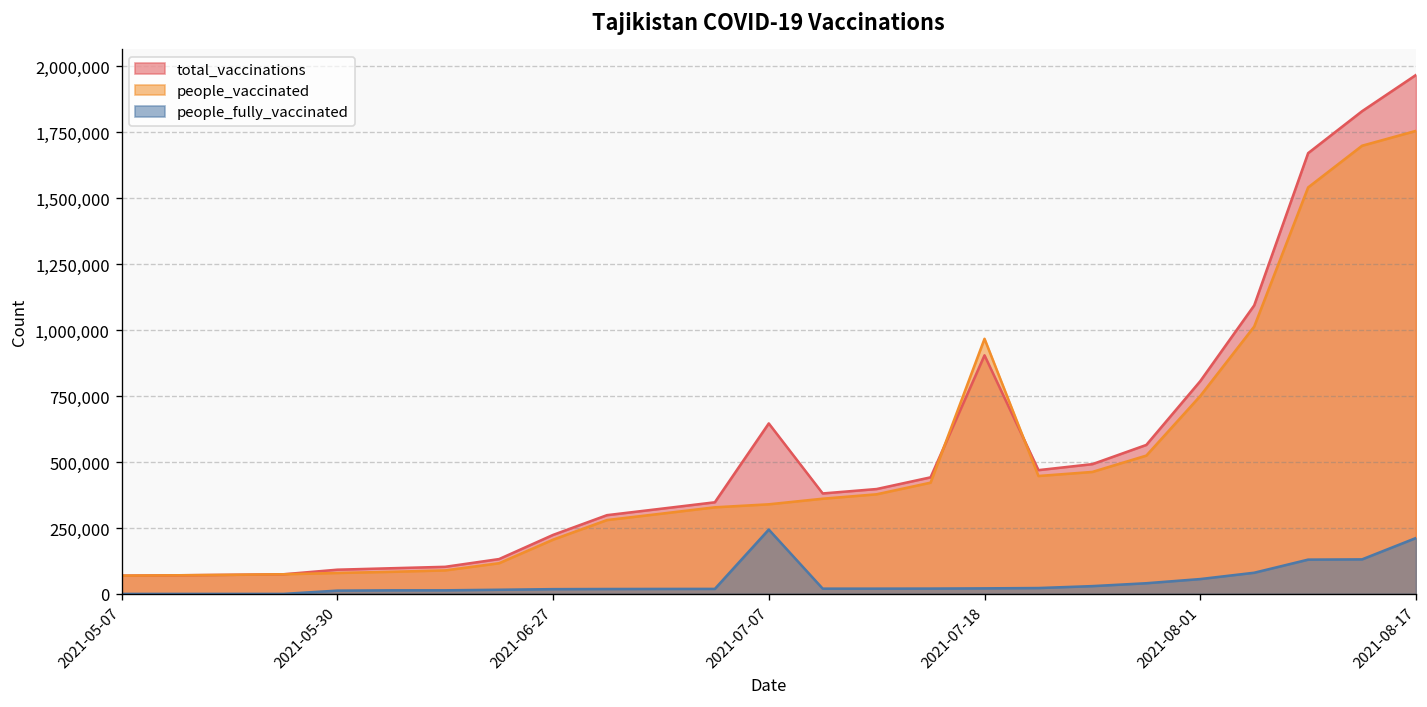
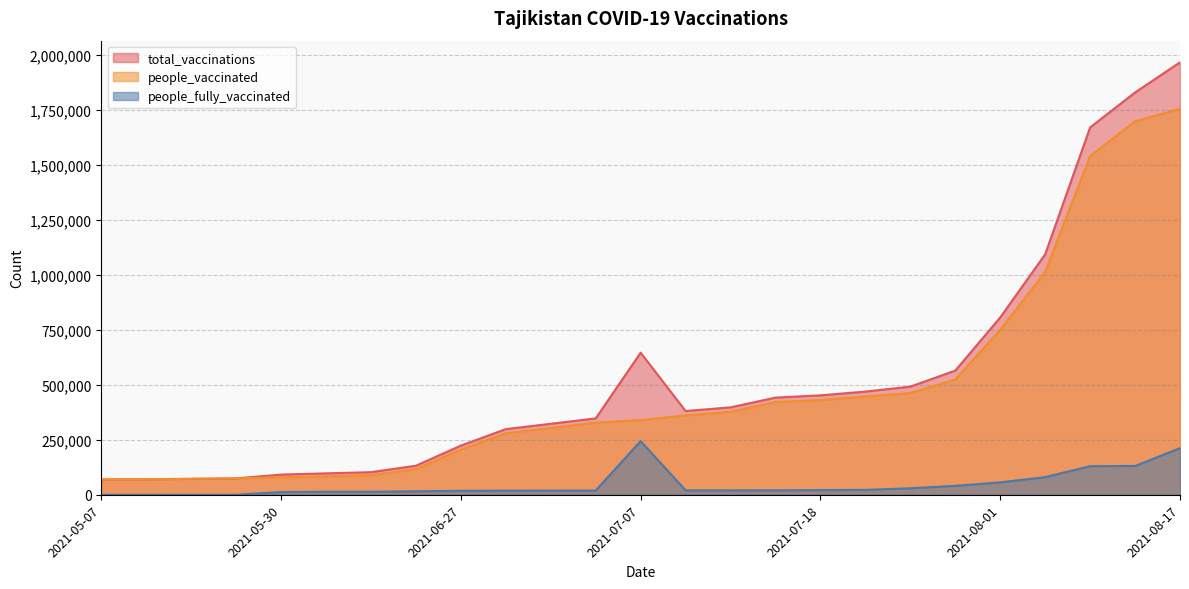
total_vaccinations, 2021-07-18: 900,000 -> 450,000
people_vaccinated, 2021-07-18: 970,000 -> 430,000
